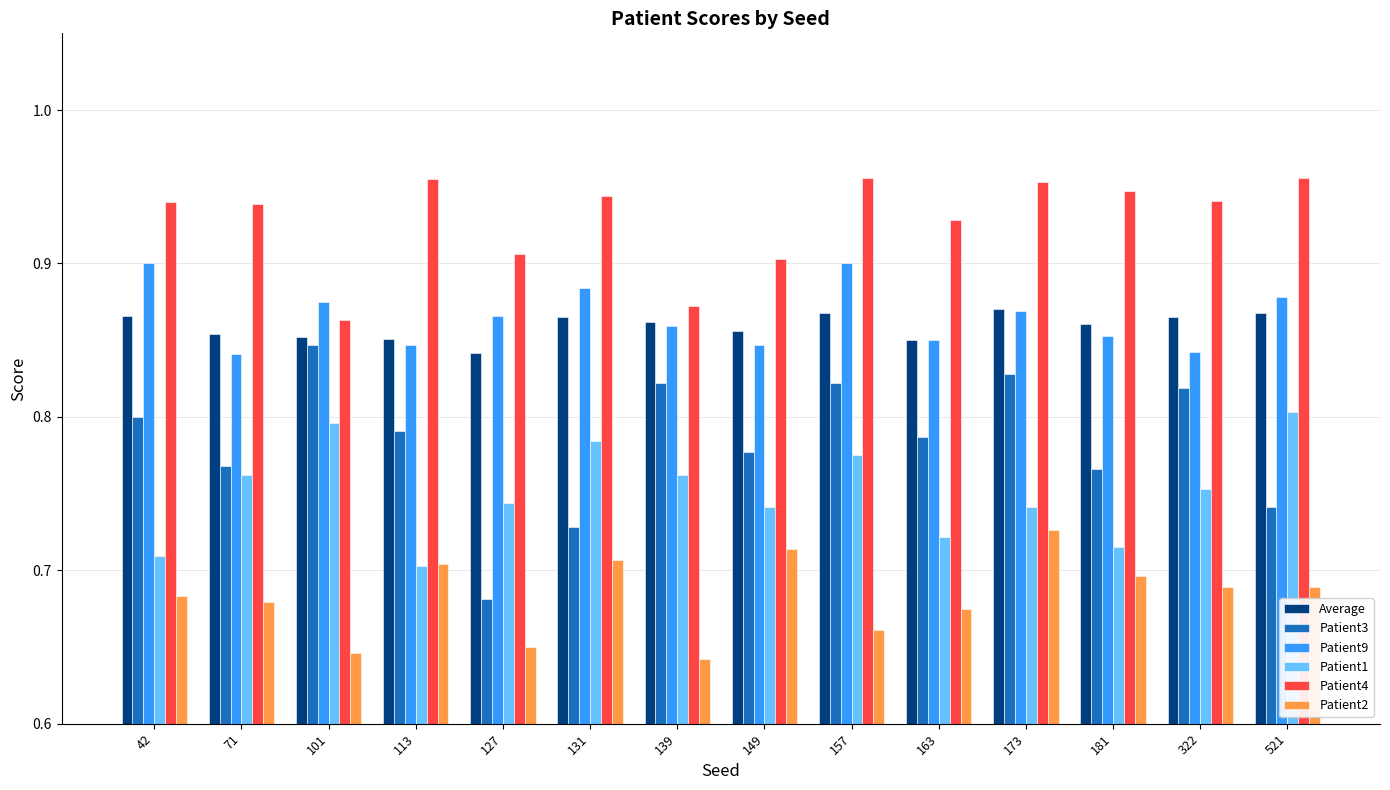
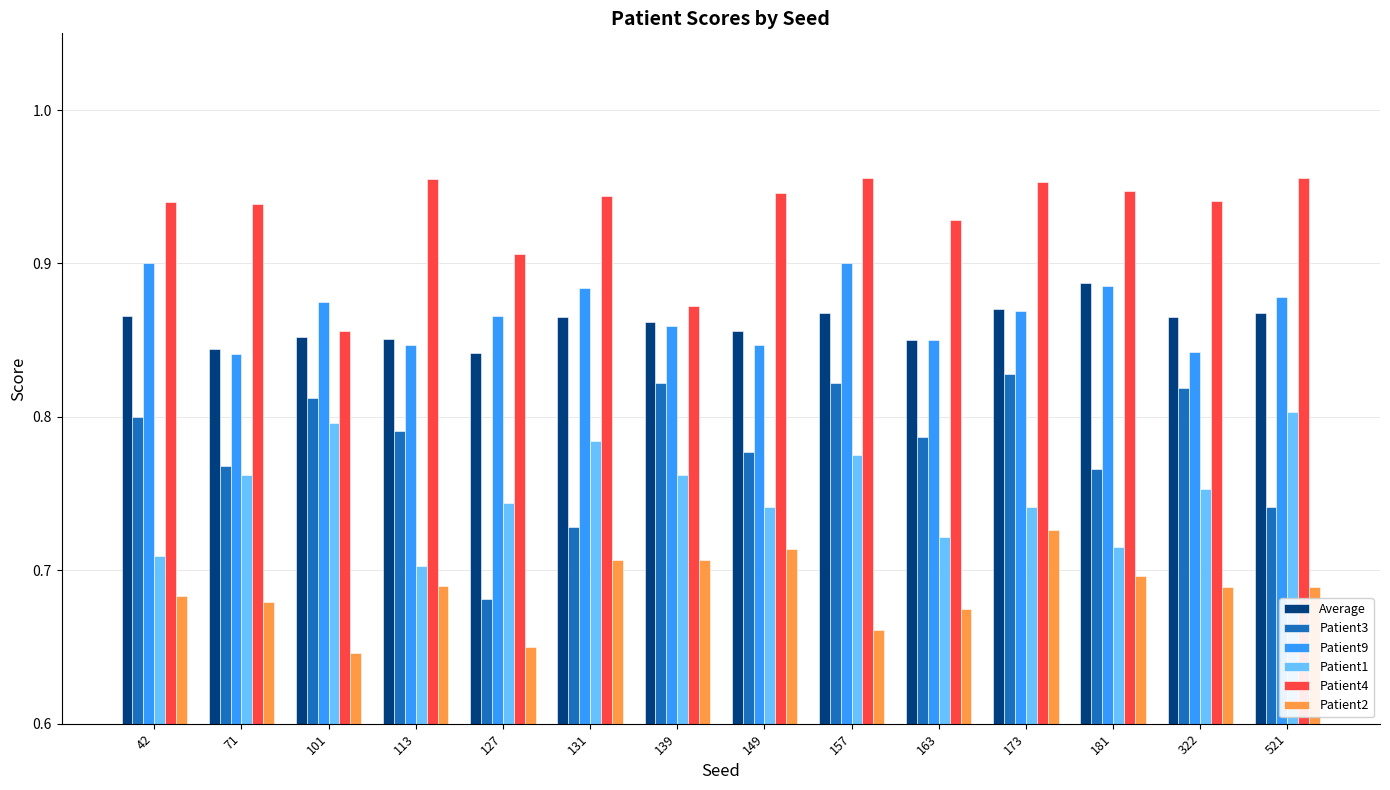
Average, 71: 0.854 -> 0.844
Patient3, 101: 0.847 -> 0.812
Patient4, 101: 0.863 -> 0.856
Patient2, 113: 0.704 -> 0.690
Patient2, 139: 0.642 -> 0.707
Patient4, 149: 0.903 -> 0.946
Average, 181: 0.860 -> 0.887
Patient9, 181: 0.853 -> 0.885
